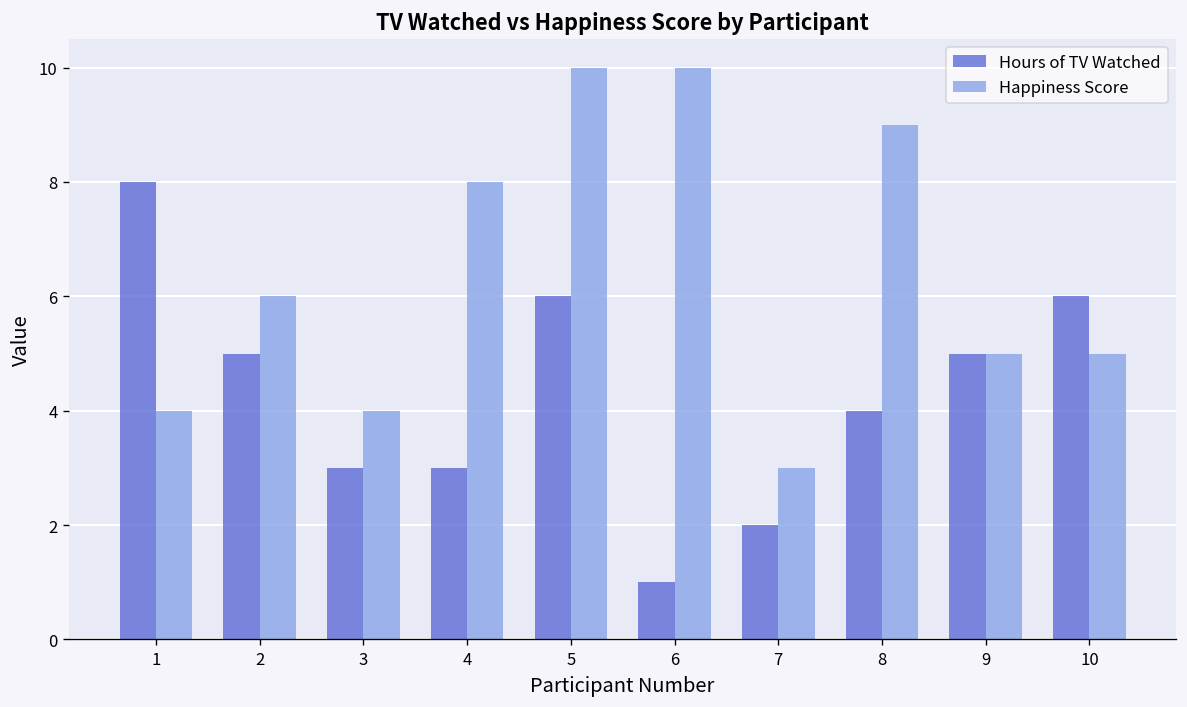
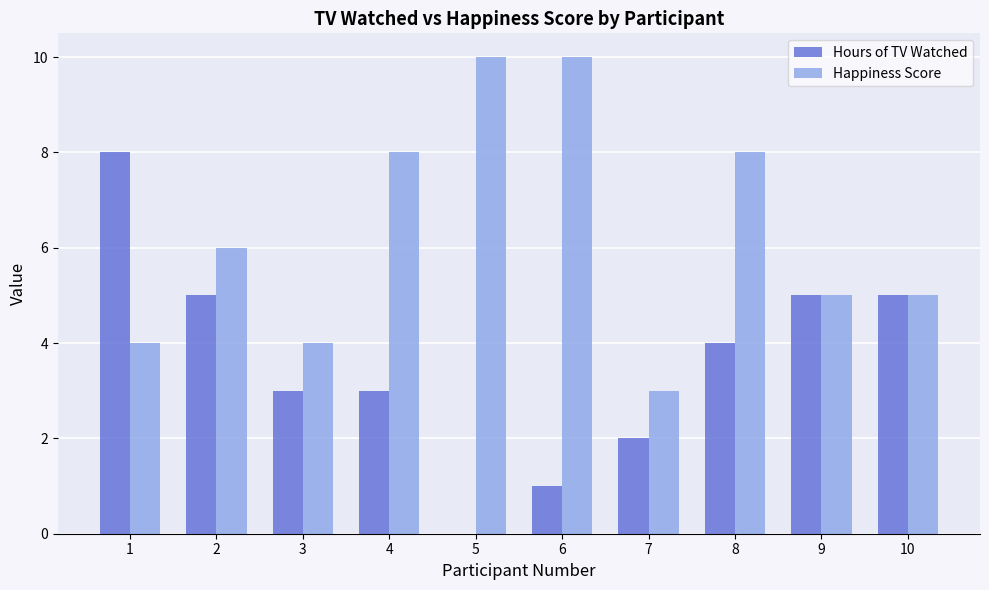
Hours of TV Watched, 5: 6 -> 0
Happiness Score, 8: 9 -> 8
Hours of TV Watched, 10: 6 -> 5
